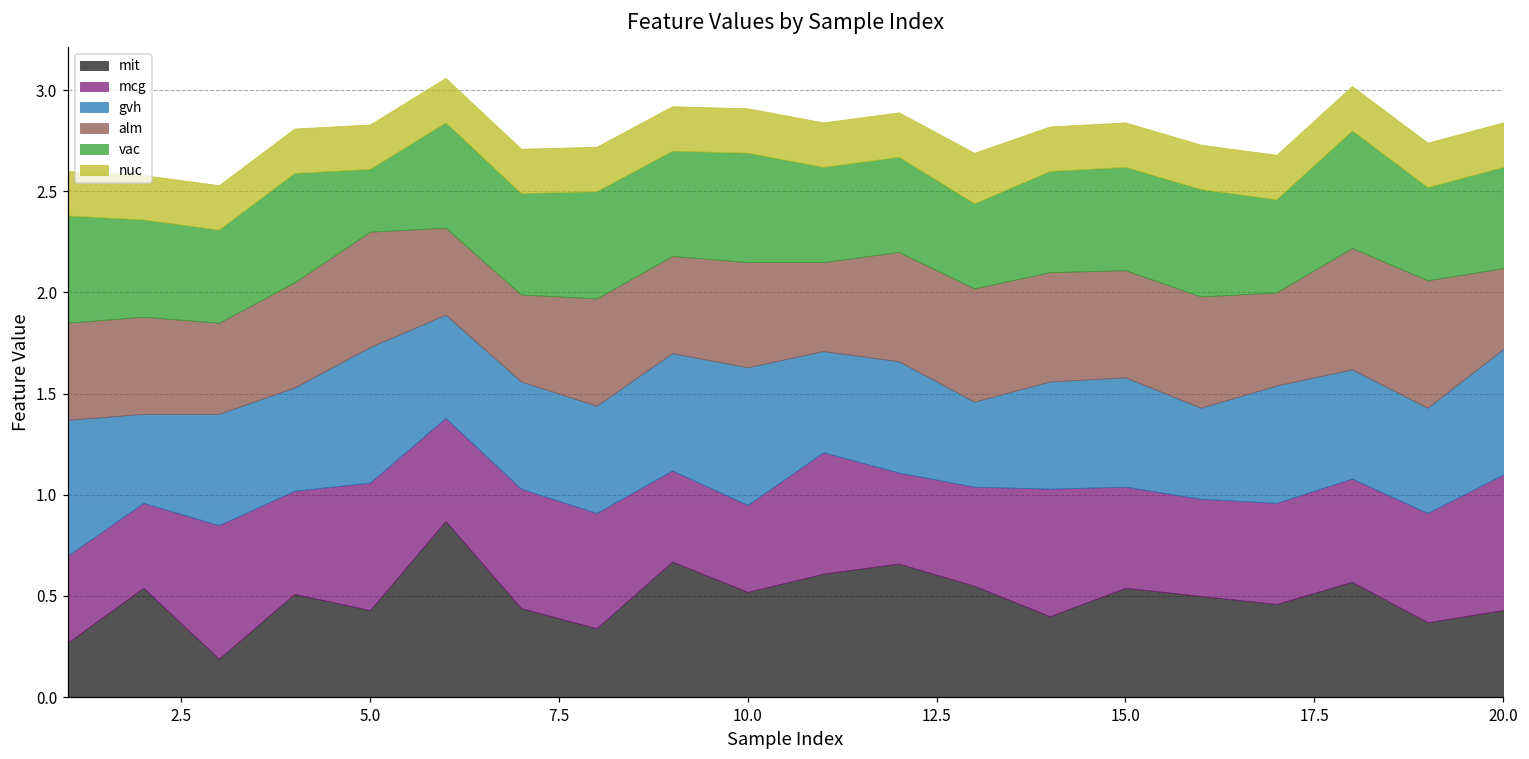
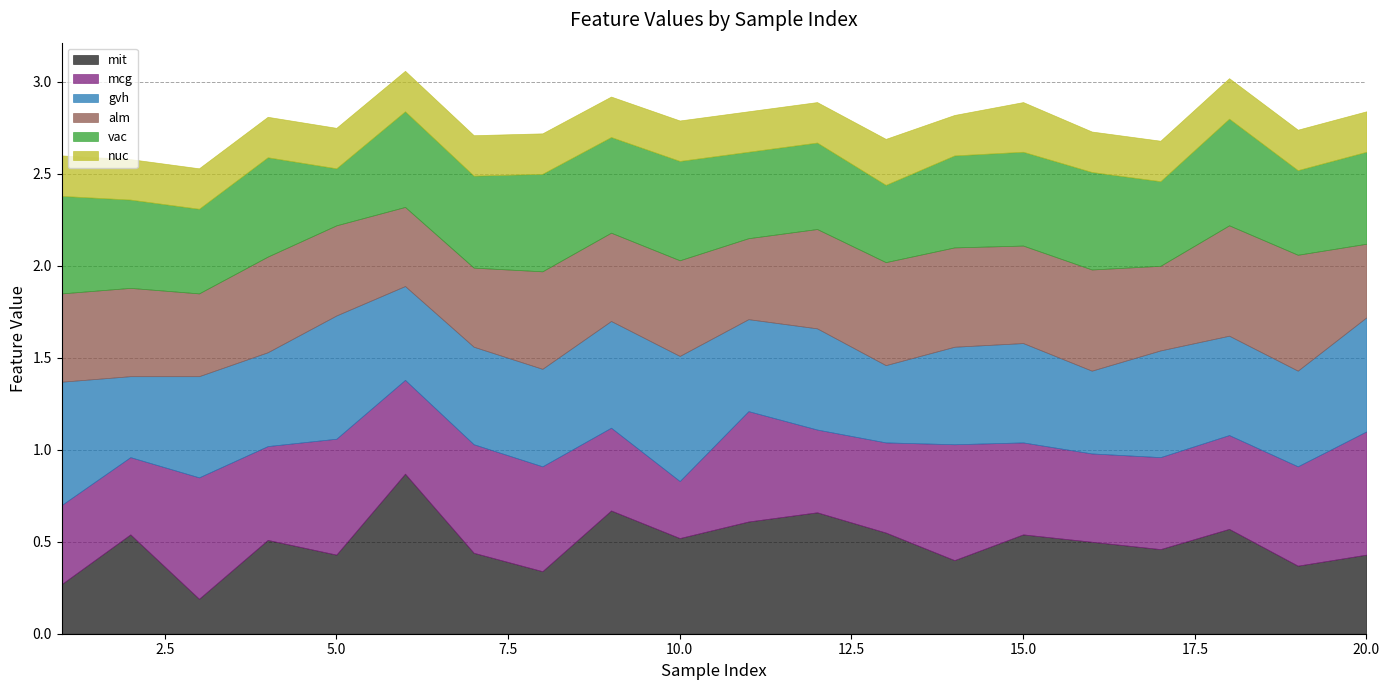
alm, 5.0: 0.57 -> 0.49
mcg, 10.0: 0.43 -> 0.31
nuc, 15.0: 0.22 -> 0.27
